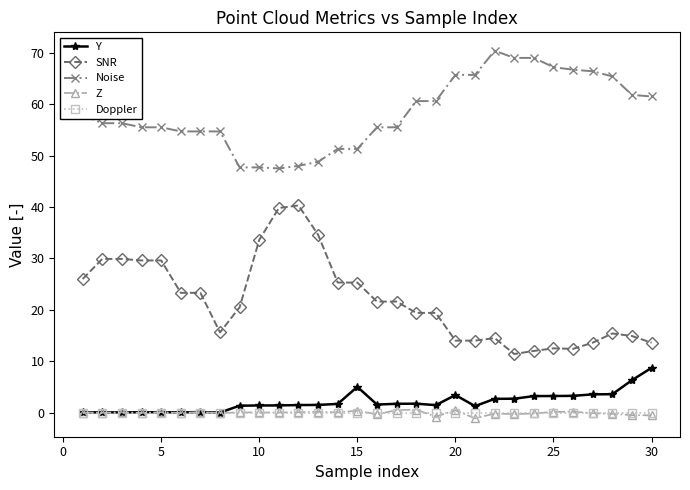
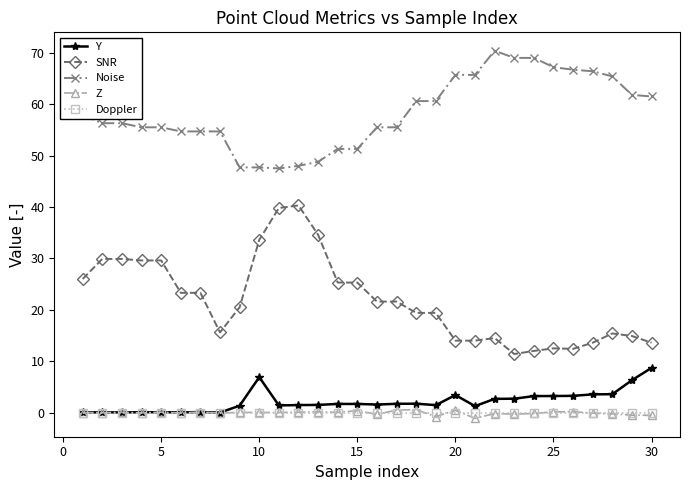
Y, 10: 1 -> 7
Y, 15: 5 -> 2
